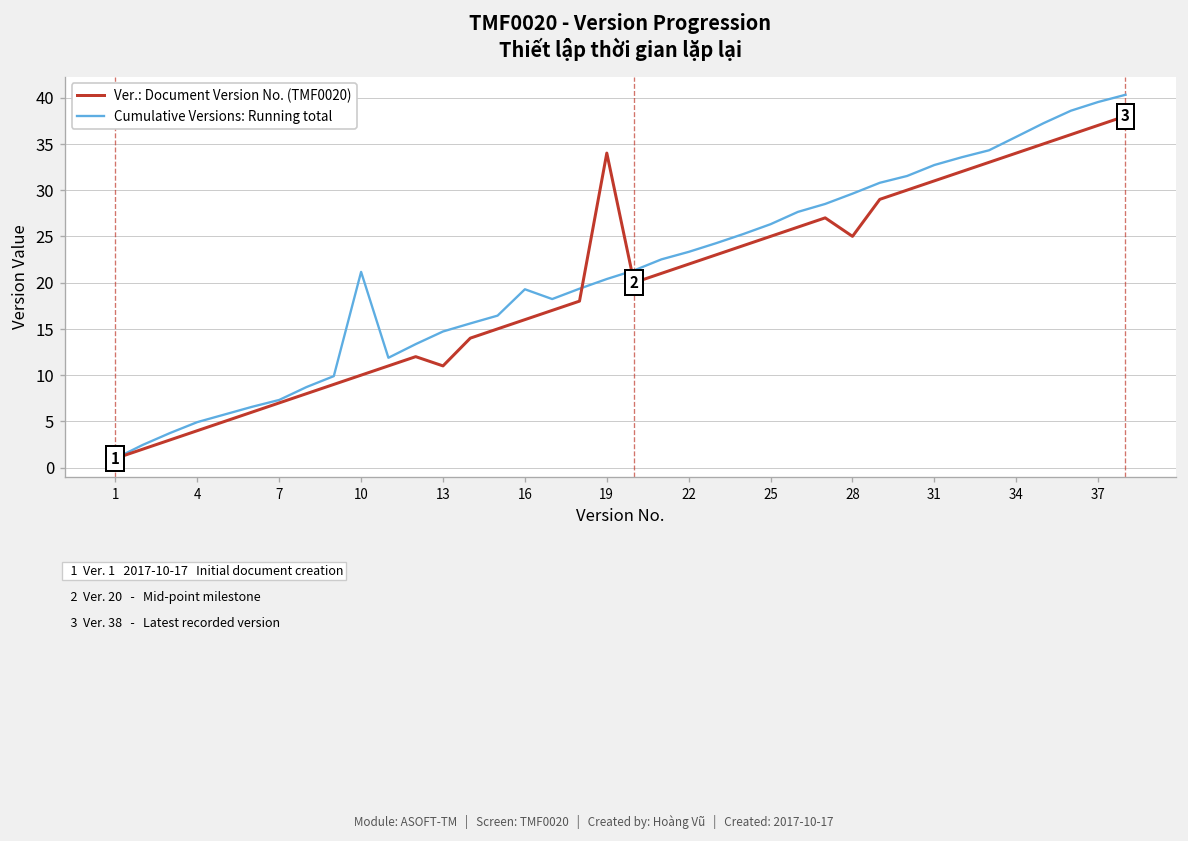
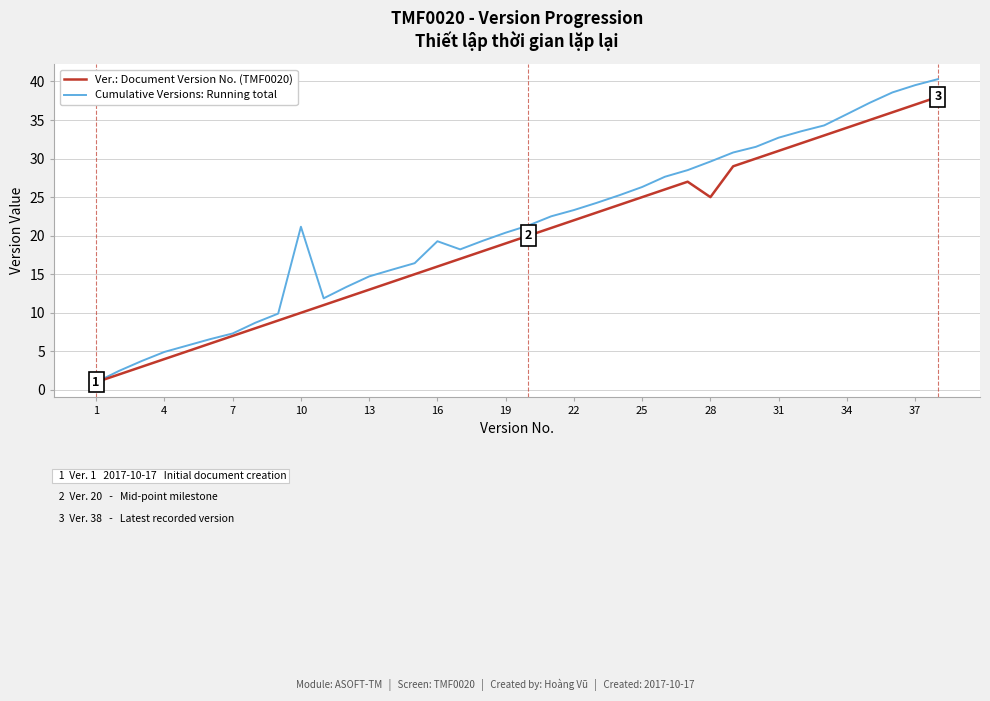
Ver.: Document Version No. (TMF0020), 13: 11 -> 13
Ver.: Document Version No. (TMF0020), 19: 34 -> 19
